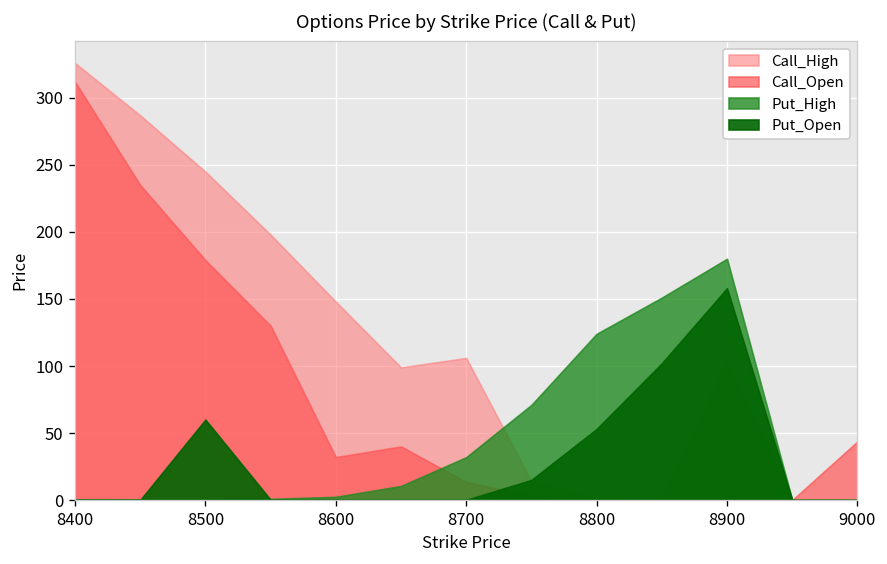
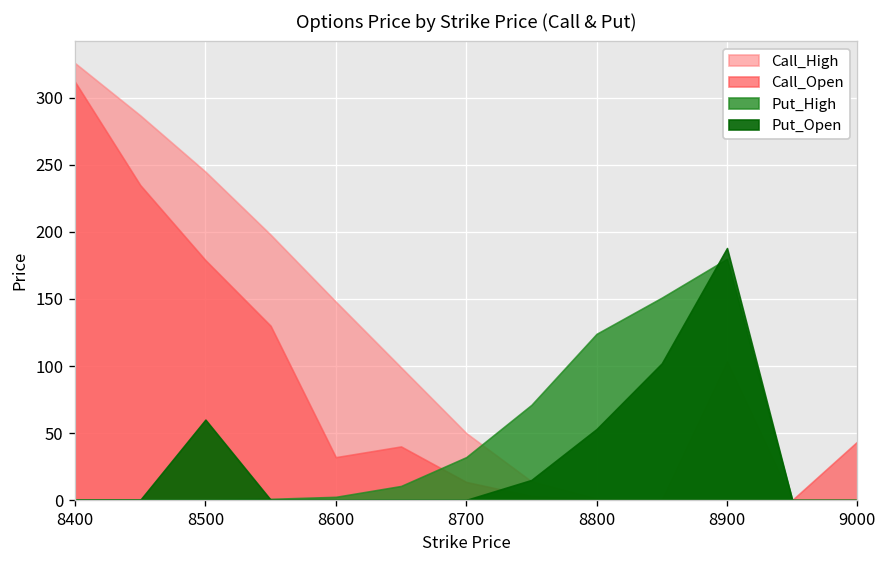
Call_High, 8700: 106 -> 50
Put_Open, 8900: 158 -> 188
